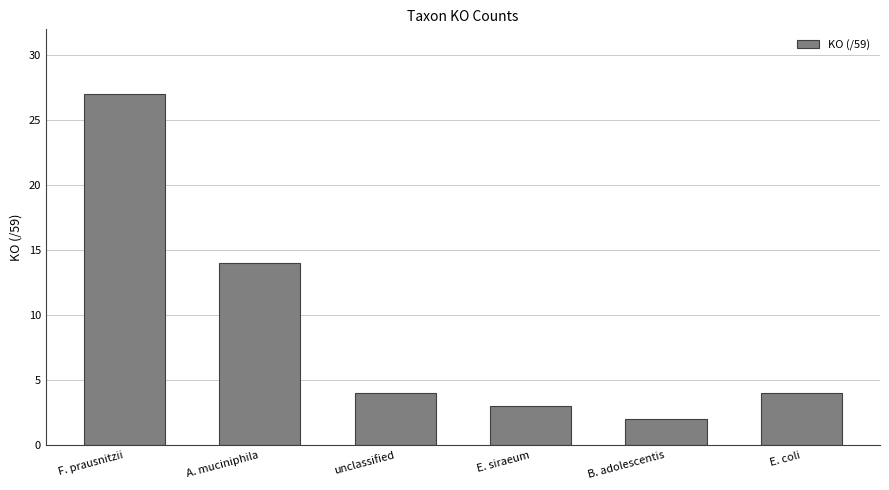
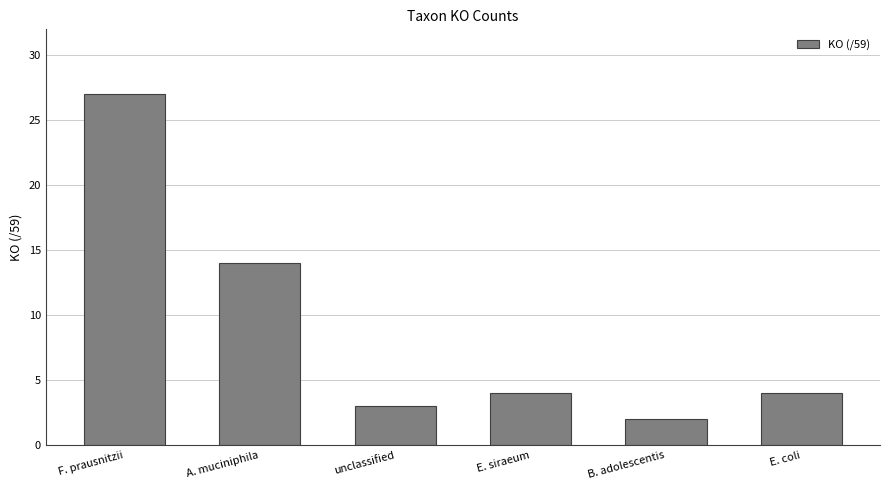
unclassified: 4 -> 3
E. siraeum: 3 -> 4
